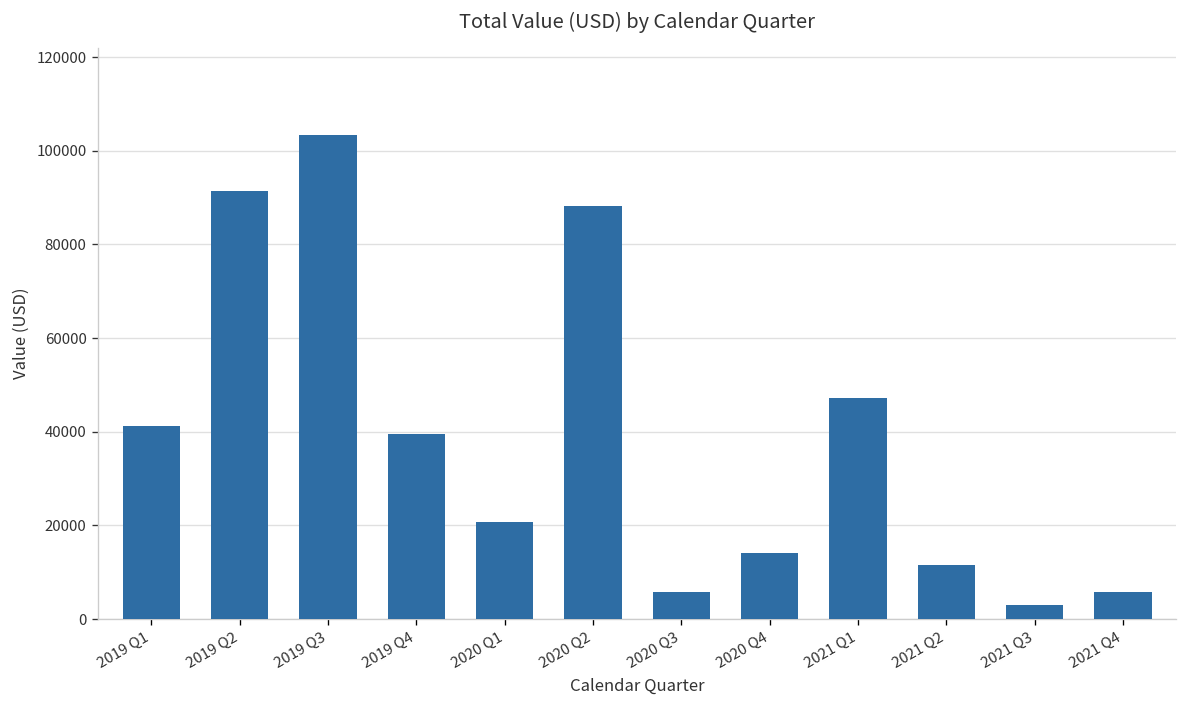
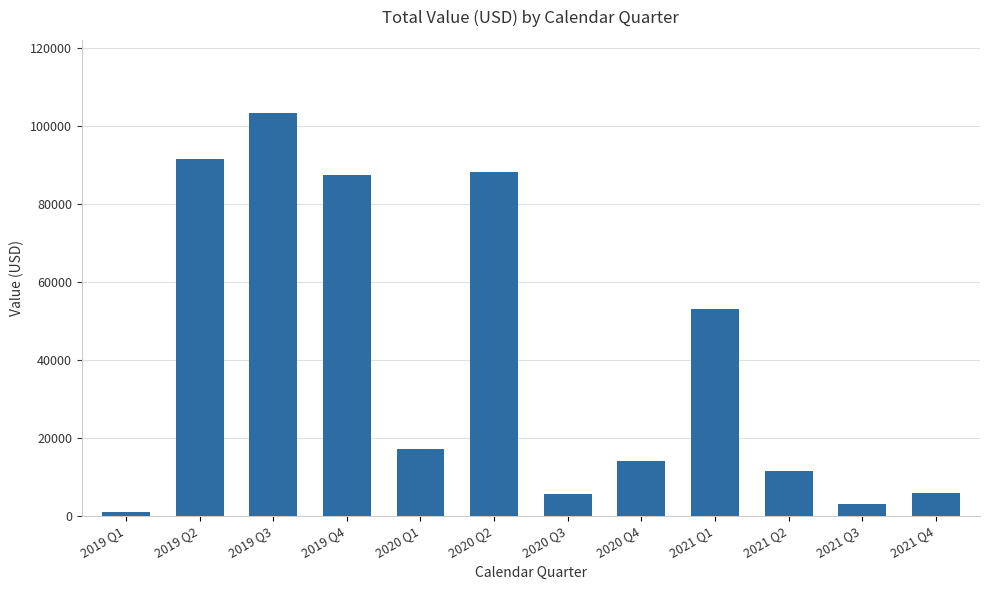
2019 Q1: 41000 -> 1000
2019 Q4: 39000 -> 87000
2020 Q1: 21000 -> 17000
2021 Q1: 47000 -> 53000
